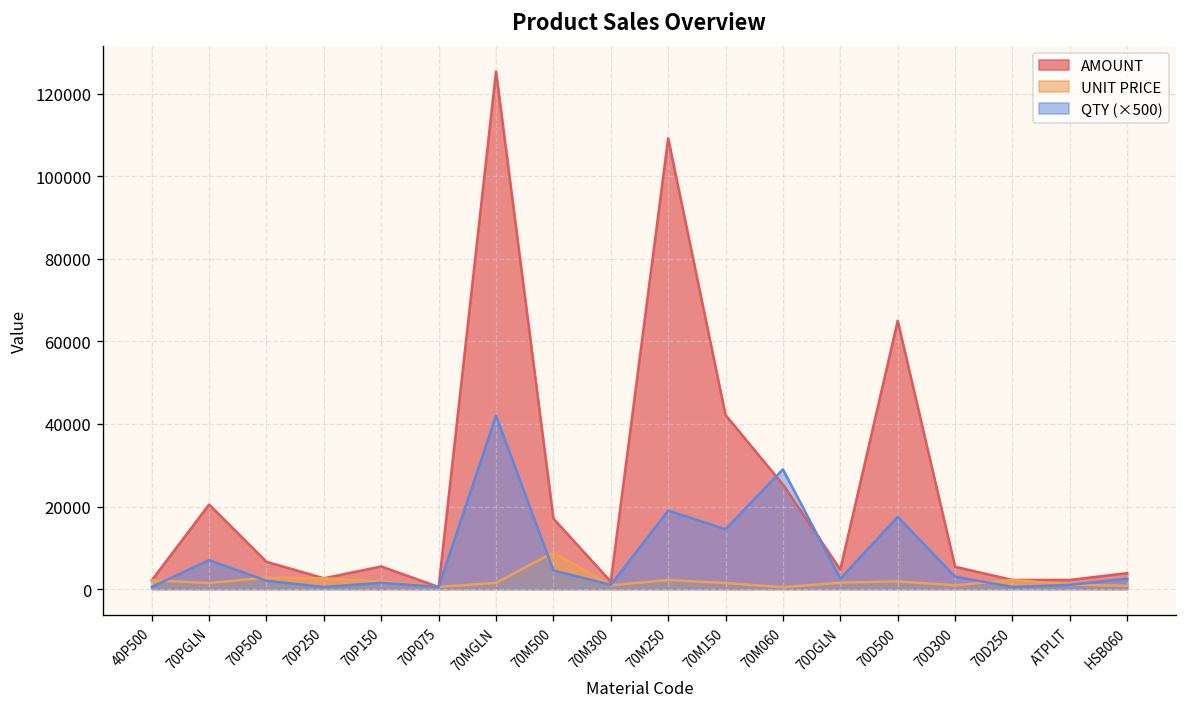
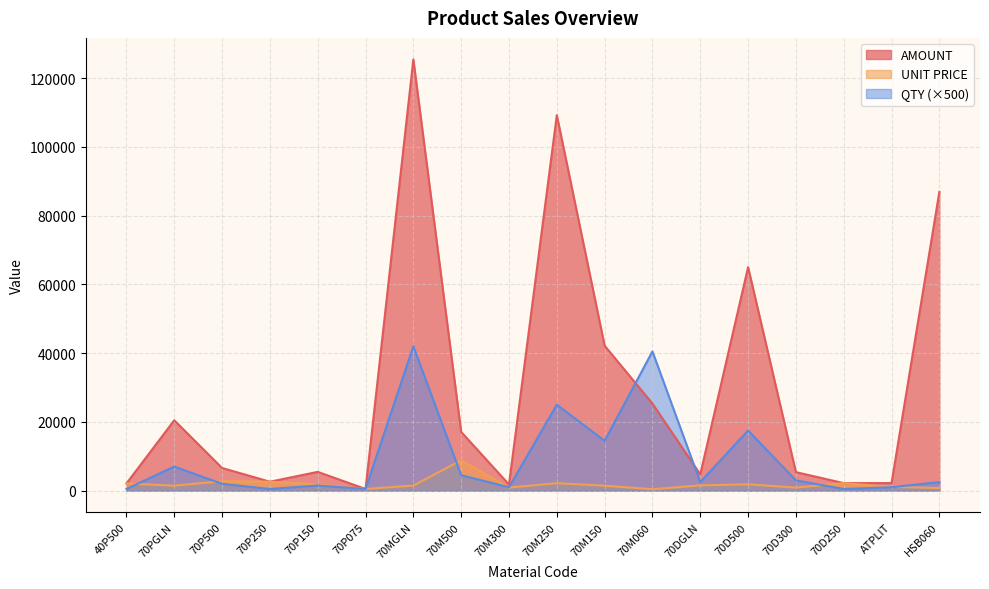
QTY (×500), 70M250: 19000 -> 25000
QTY (×500), 70M060: 29000 -> 41000
AMOUNT, HSB060: 4000 -> 87000
